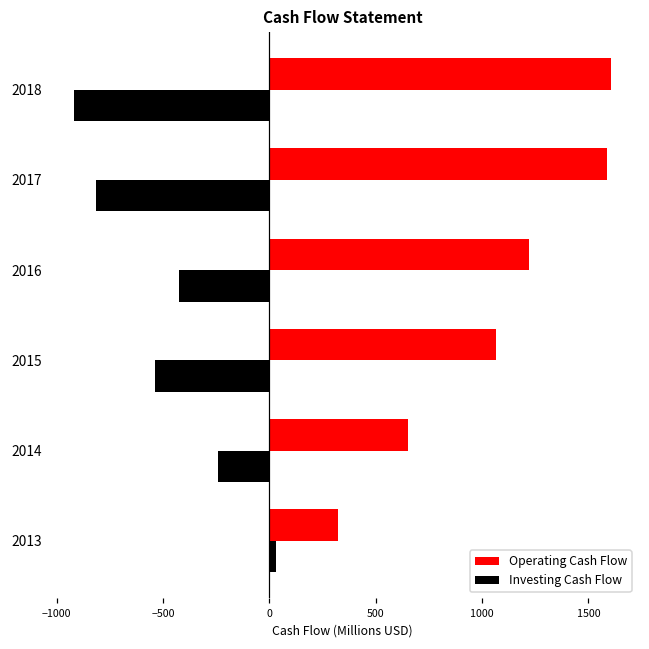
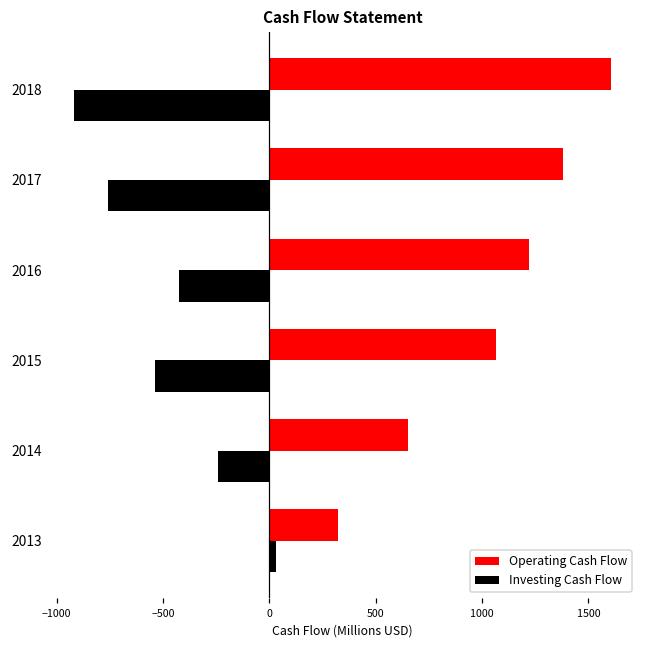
Operating Cash Flow, 2017: 1590 -> 1380
Investing Cash Flow, 2017: -820 -> -760
